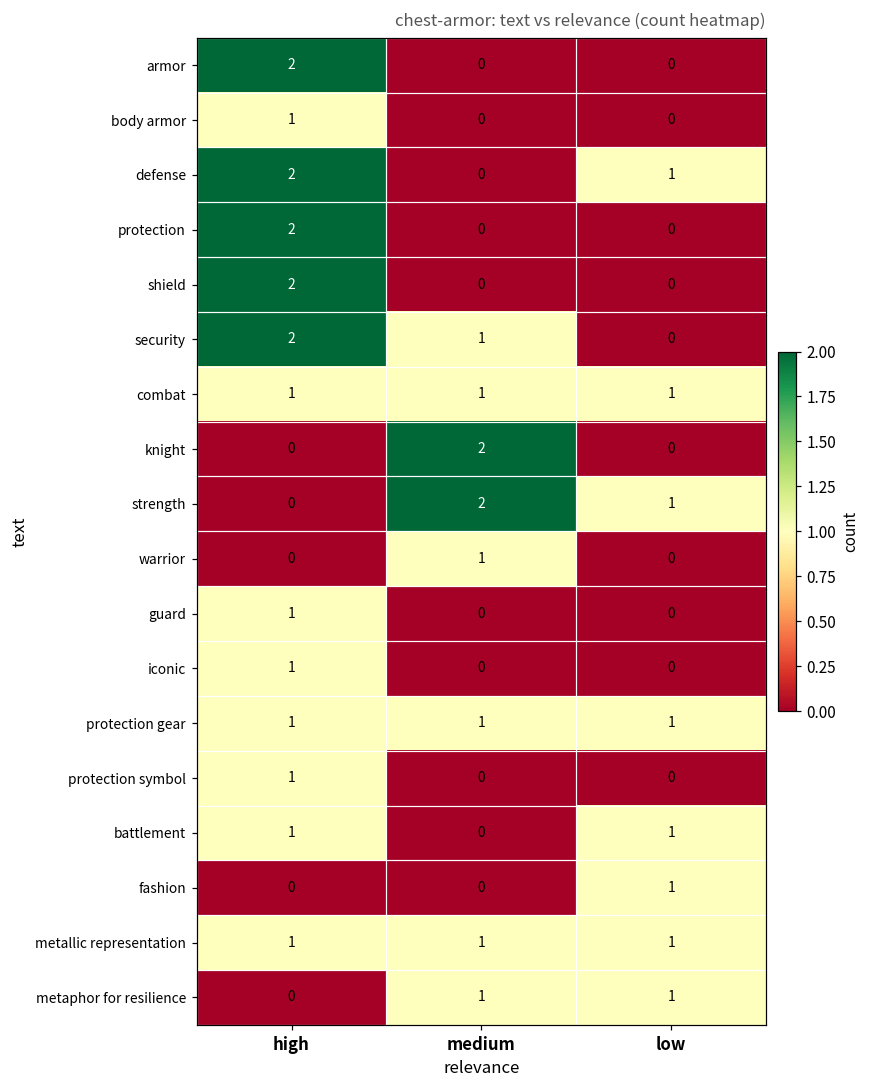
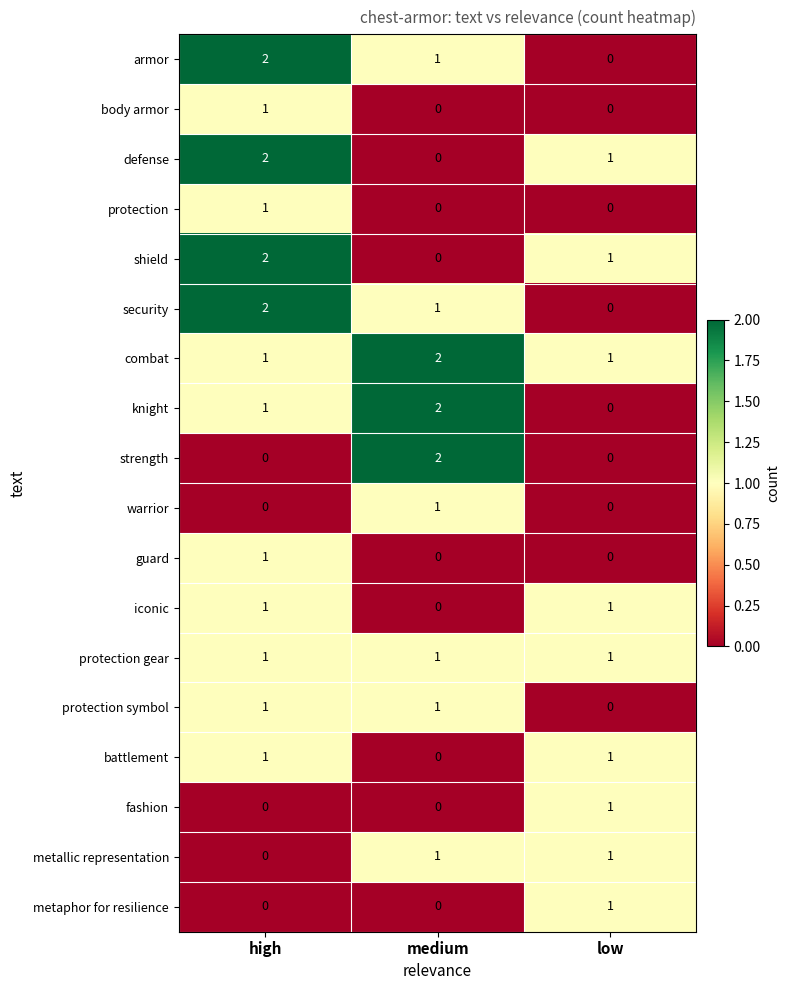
armor, medium: 0 -> 1
protection, high: 2 -> 1
shield, low: 0 -> 1
combat, medium: 1 -> 2
knight, high: 0 -> 1
strength, low: 1 -> 0
iconic, low: 0 -> 1
protection symbol, medium: 0 -> 1
metallic representation, high: 1 -> 0
metaphor for resilience, medium: 1 -> 0
